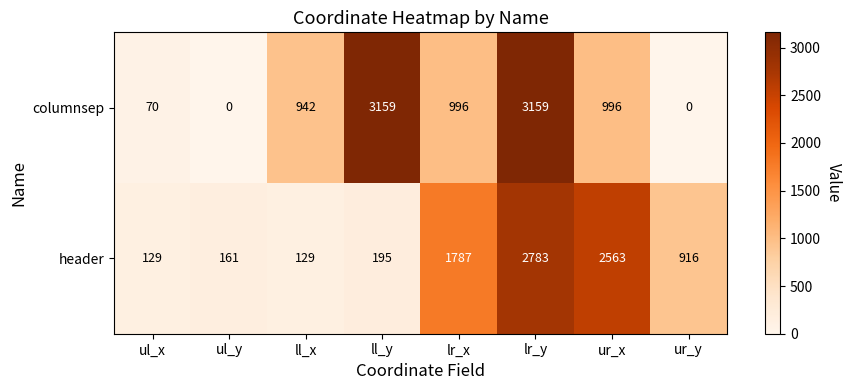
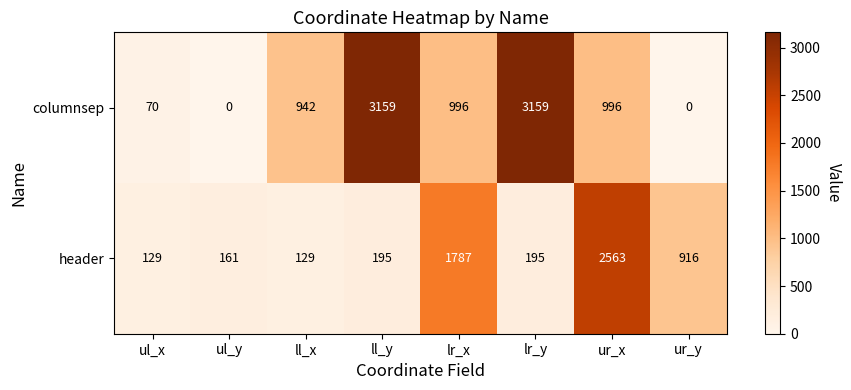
header, lr_y: 2783 -> 195
